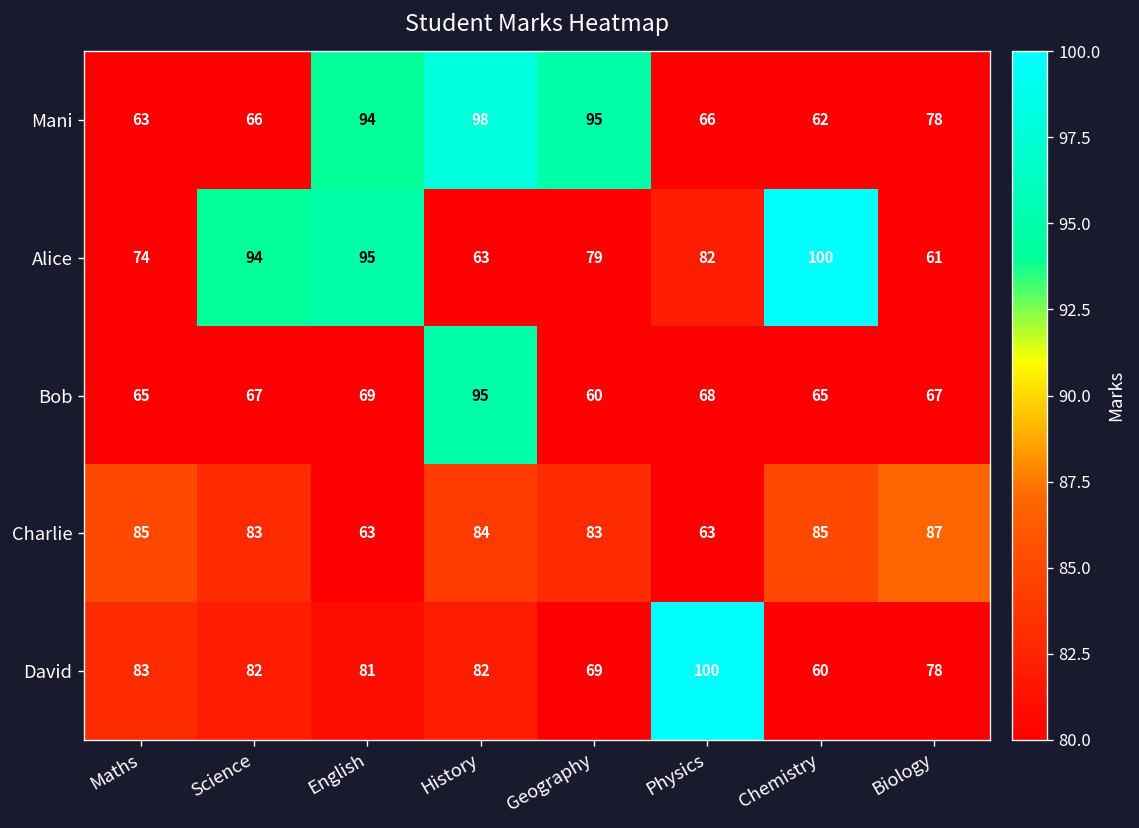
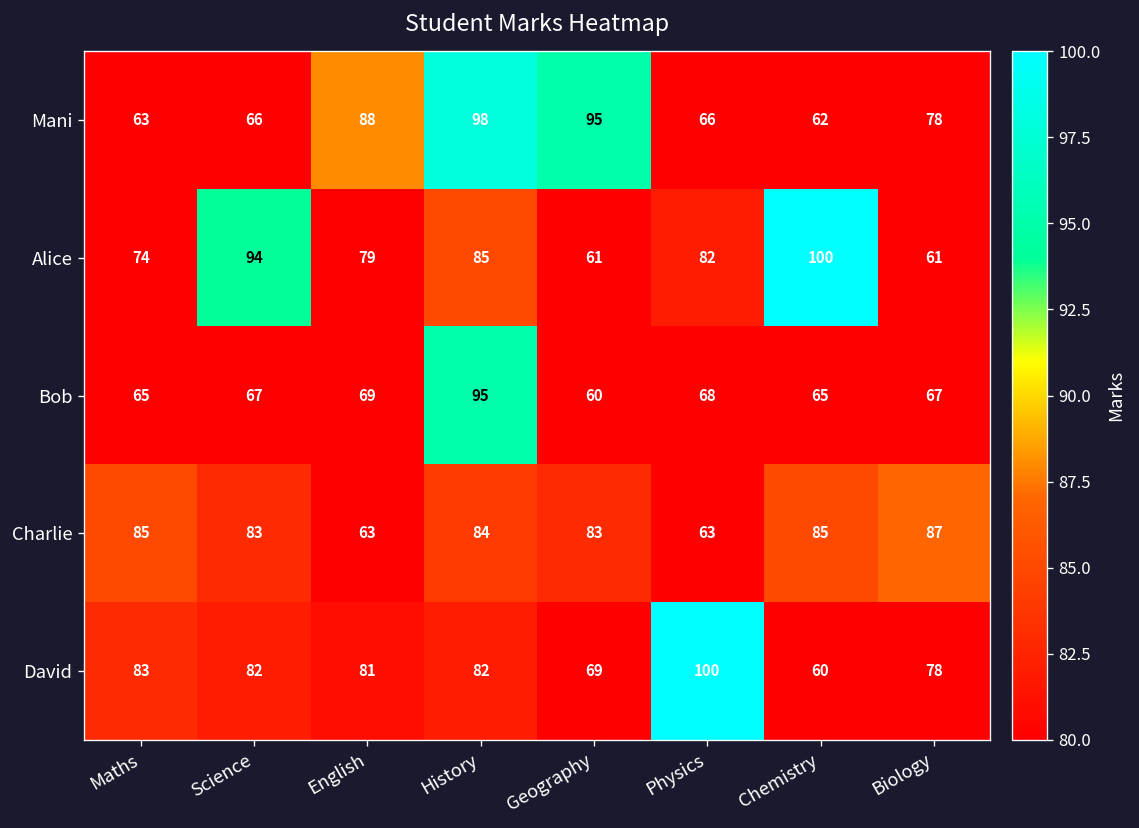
Mani, English: 94 -> 88
Alice, English: 95 -> 79
Alice, History: 63 -> 85
Alice, Geography: 79 -> 61
